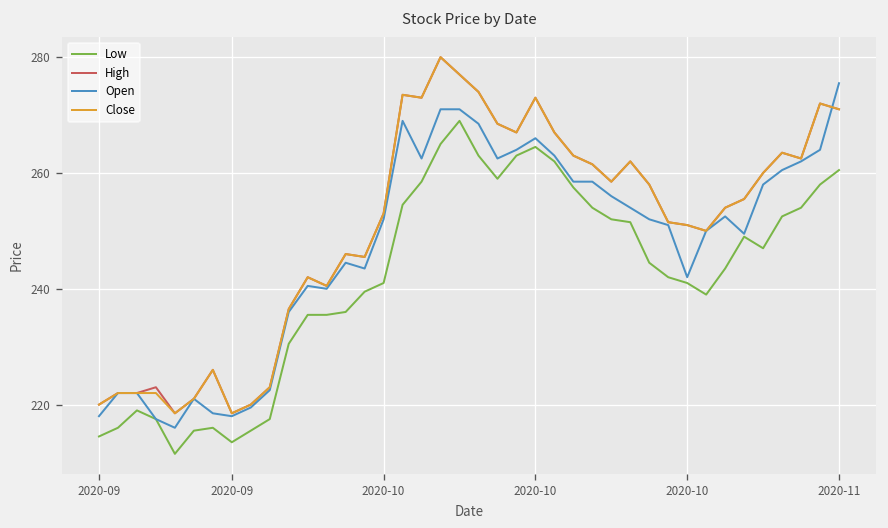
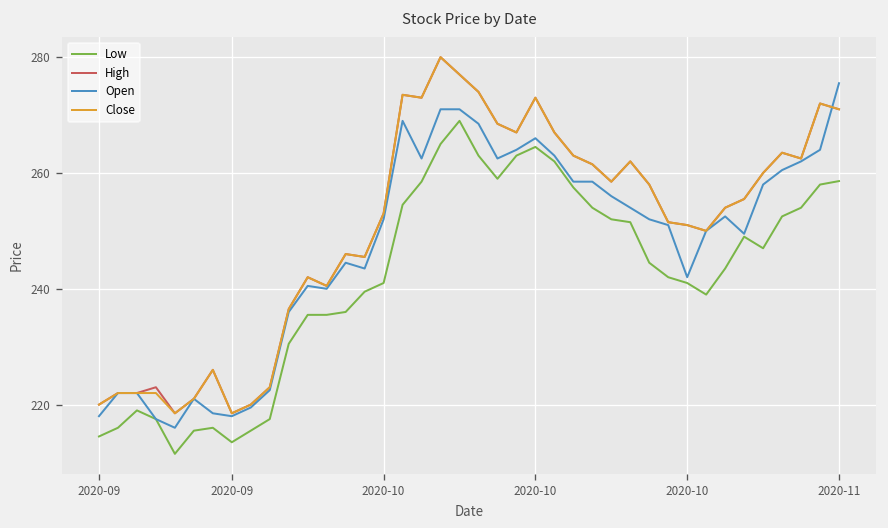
Low, 2020-11: 261 -> 259
